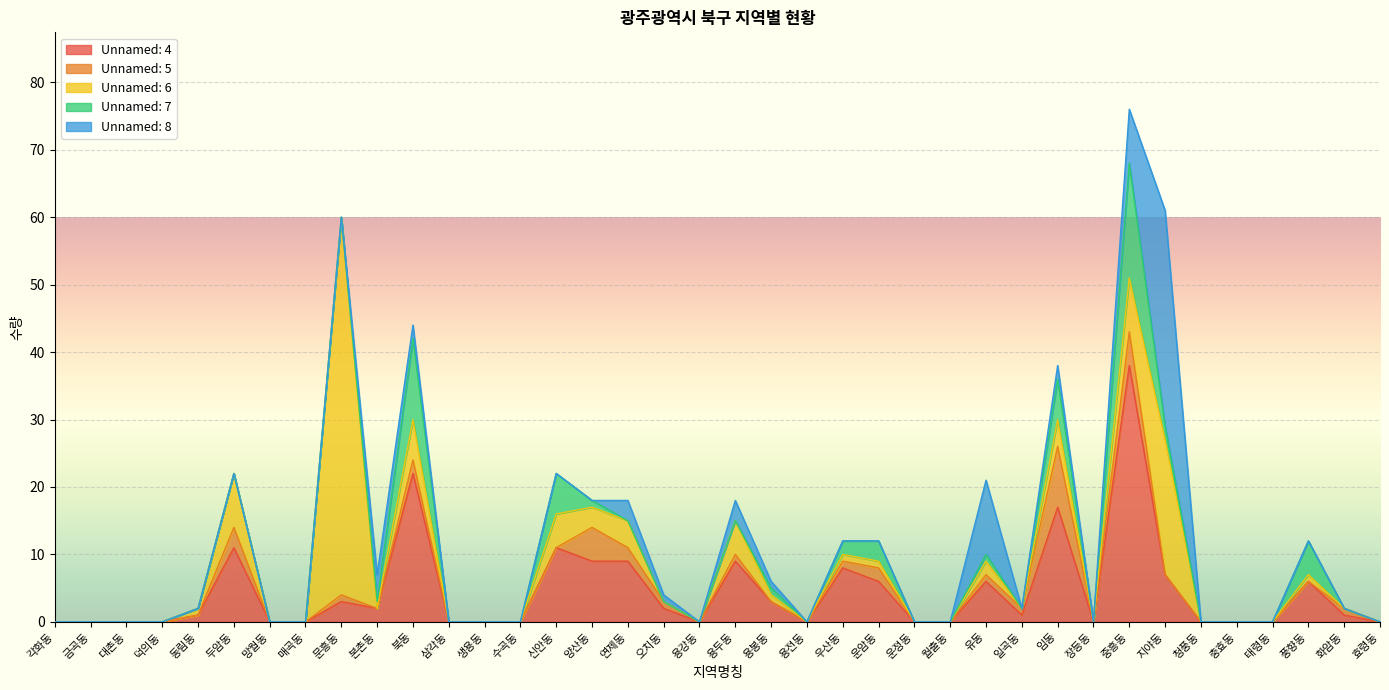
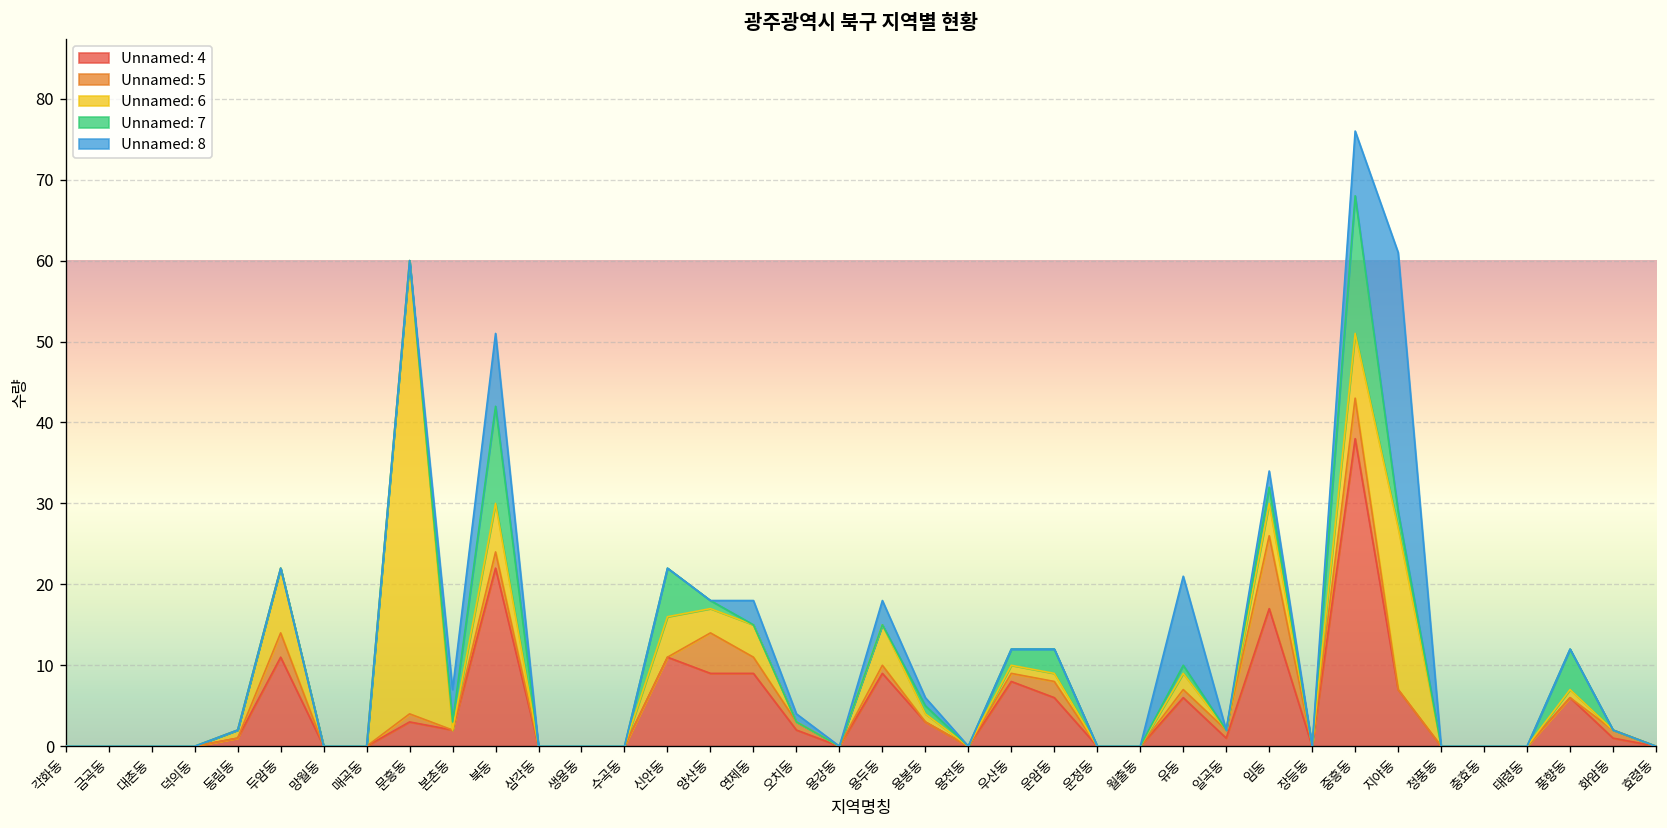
Unnamed: 8, 북동: 2 -> 9
Unnamed: 7, 임동: 6 -> 2
